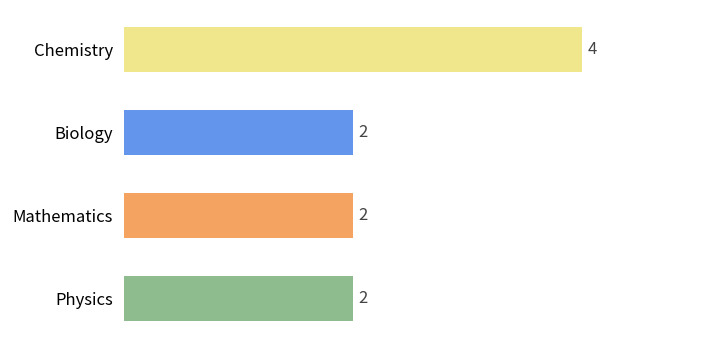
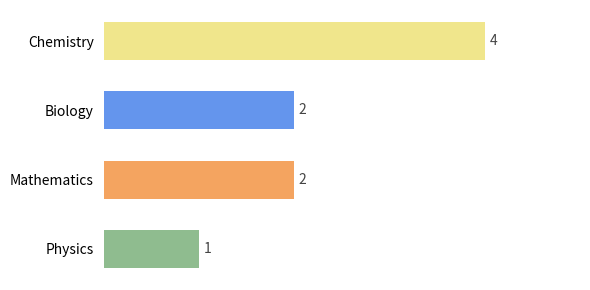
Physics: 2 -> 1
